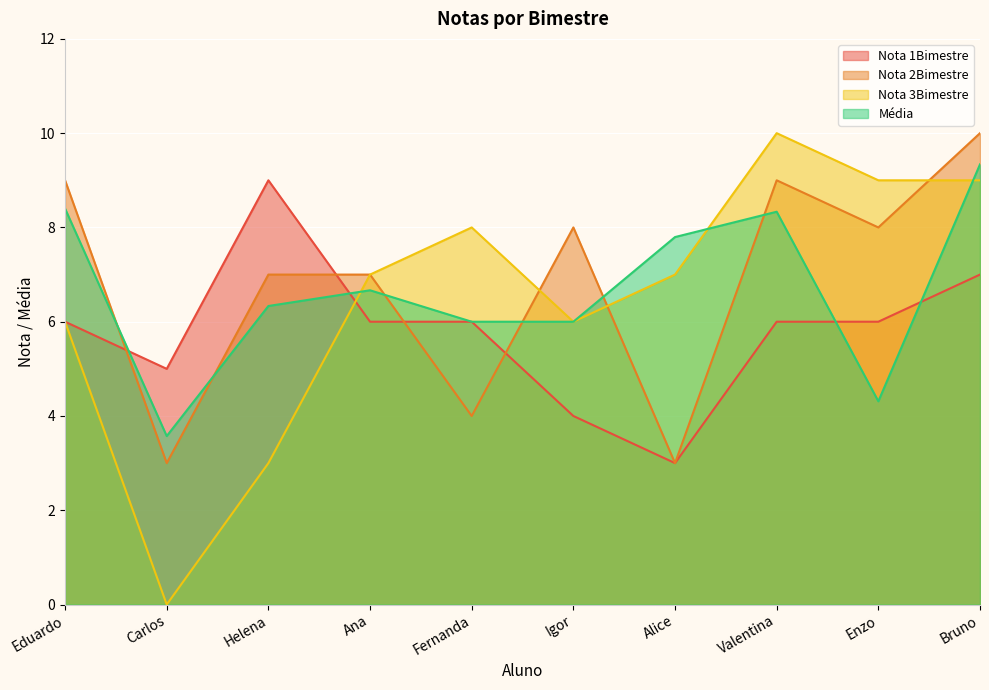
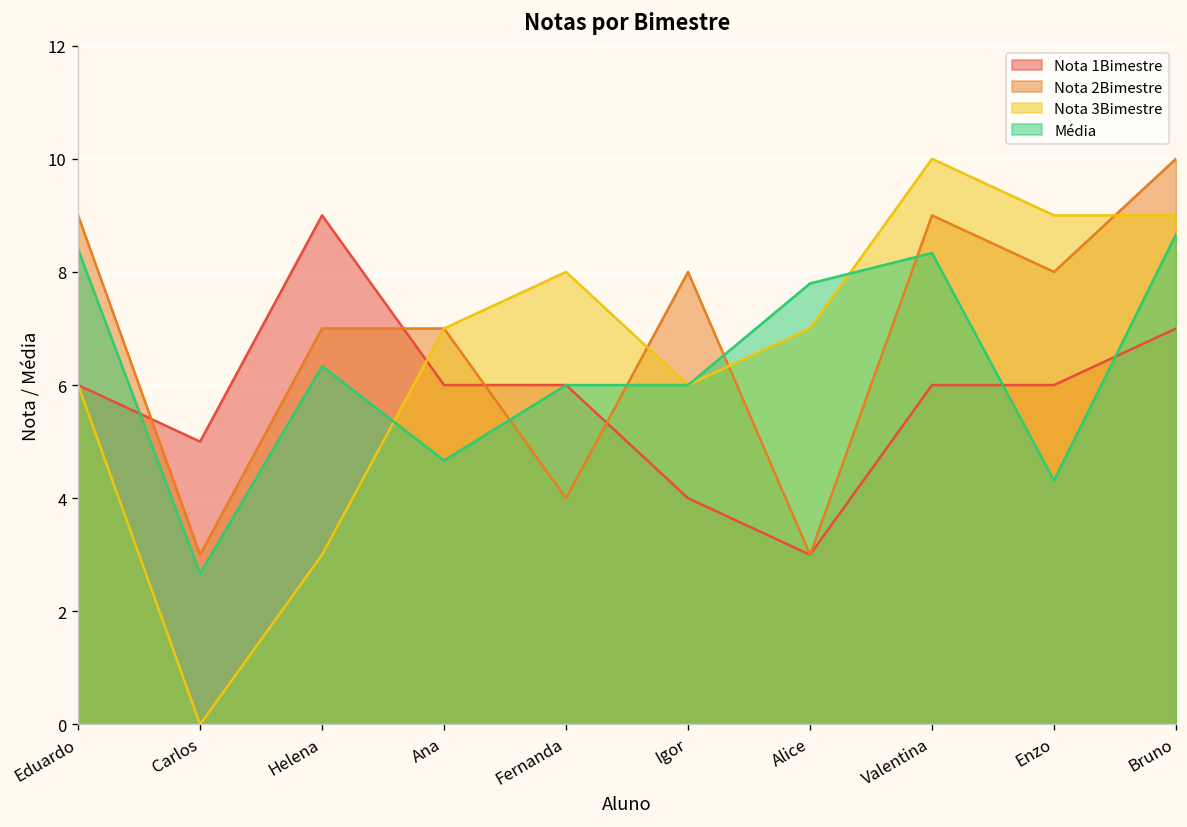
Média, Carlos: 3.6 -> 2.7
Média, Ana: 6.7 -> 4.7
Média, Bruno: 9.3 -> 8.7
